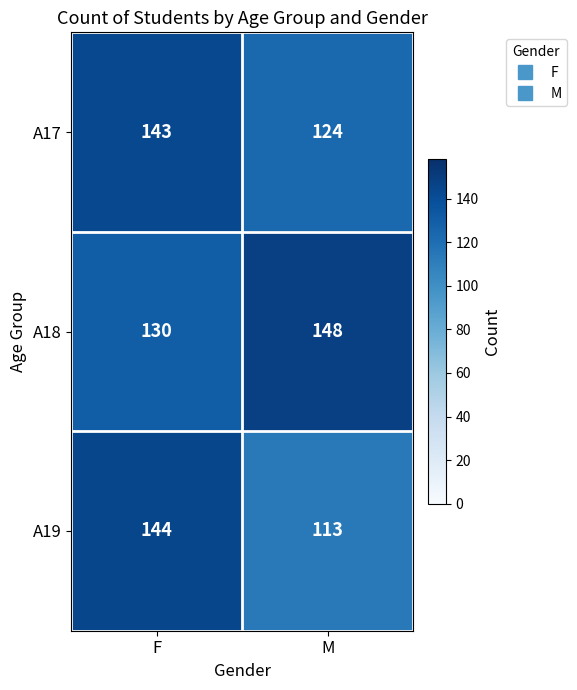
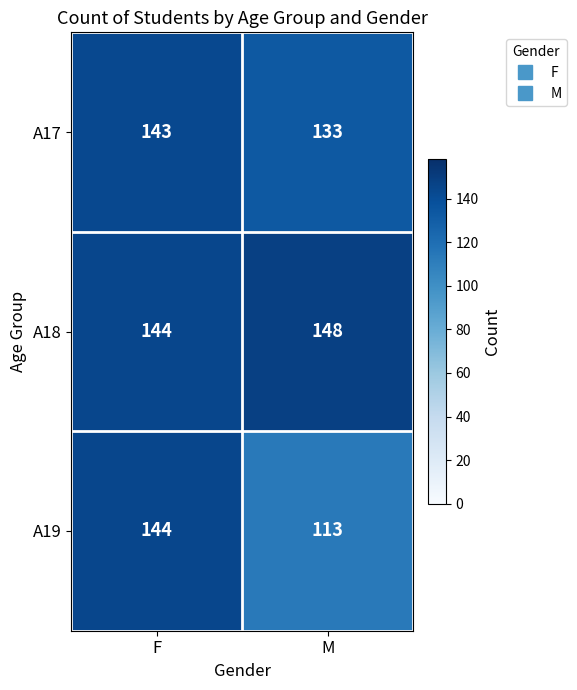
A17, M: 124 -> 133
A18, F: 130 -> 144
